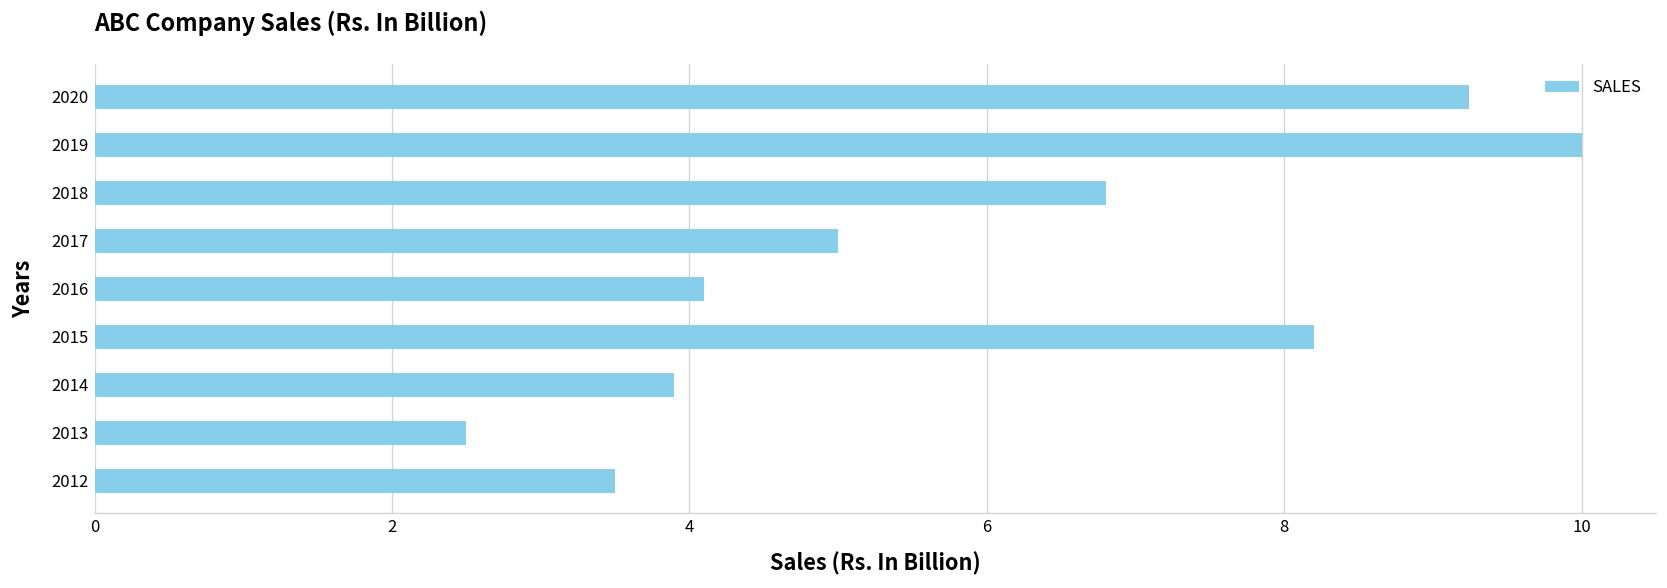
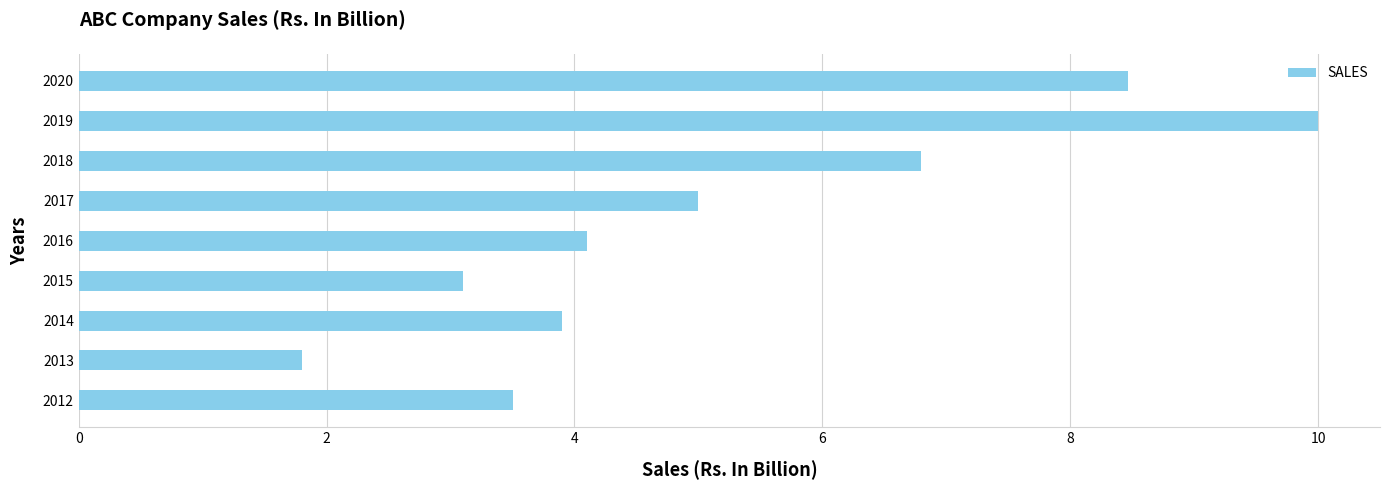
2020: 9.24 -> 8.47
2015: 8.2 -> 3.1
2013: 2.5 -> 1.8
